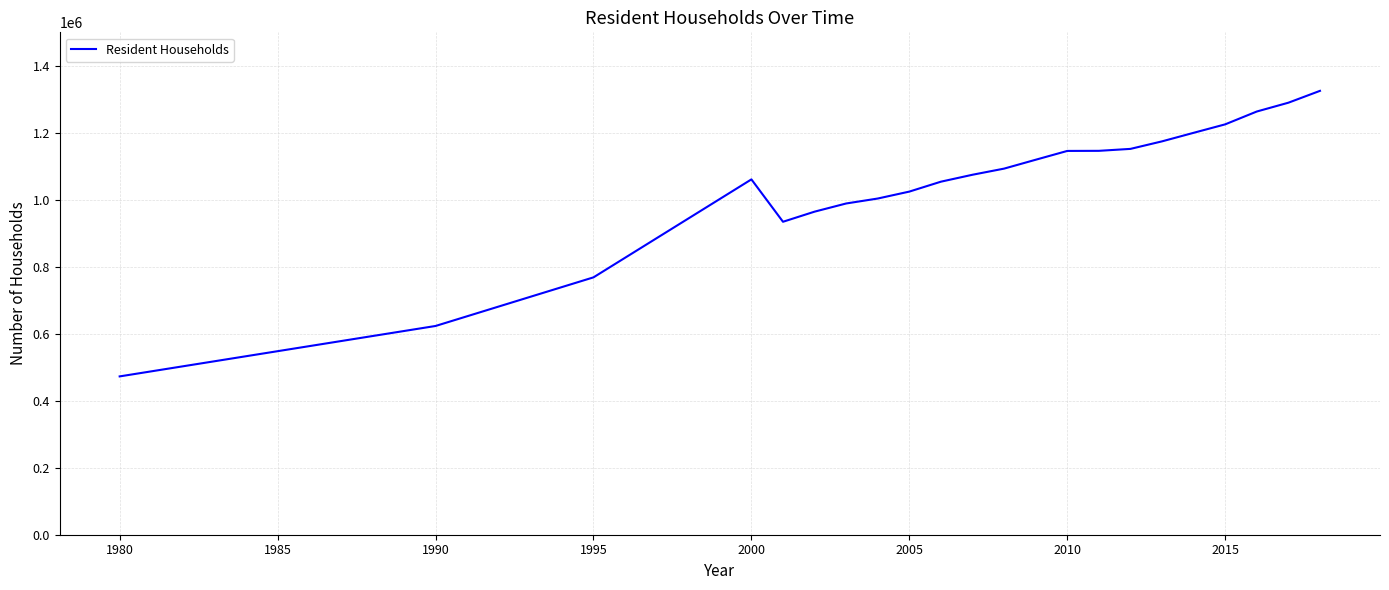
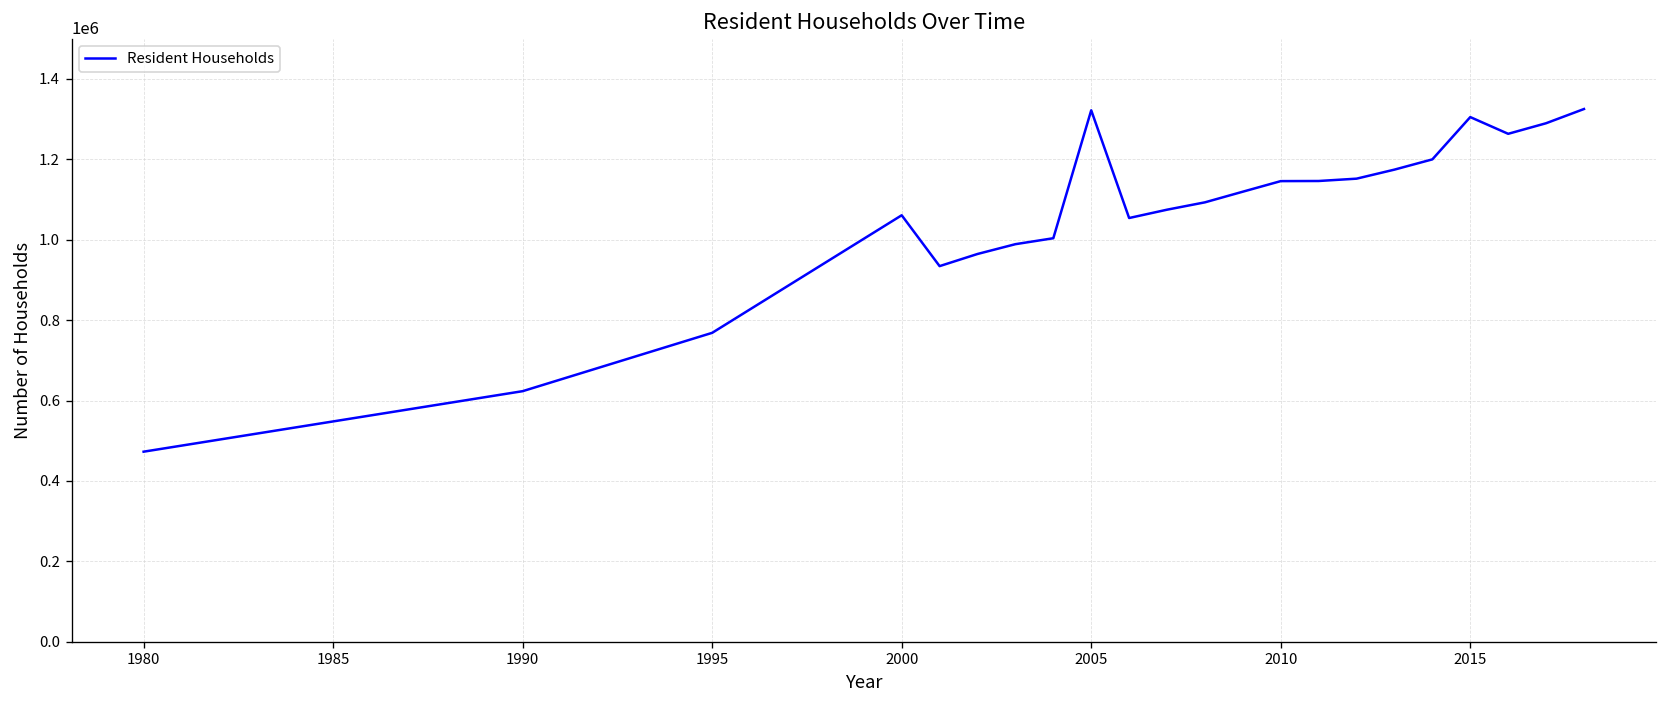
2005: 1020000 -> 1320000
2015: 1230000 -> 1310000
